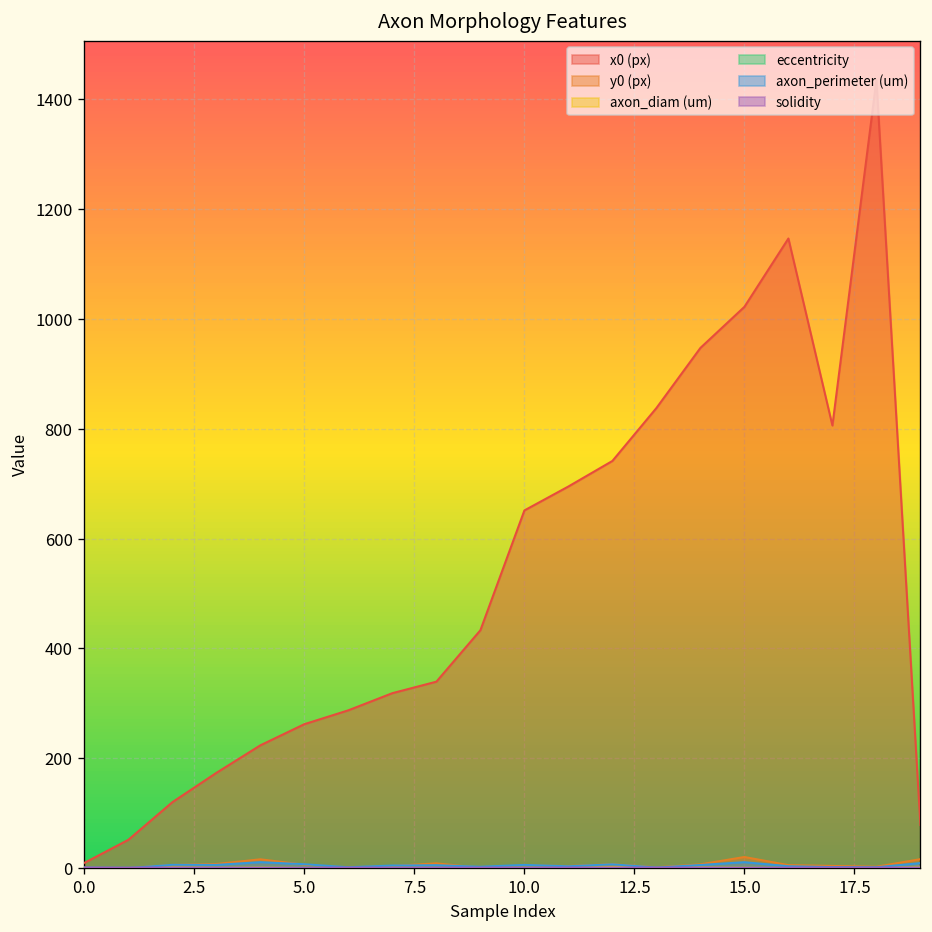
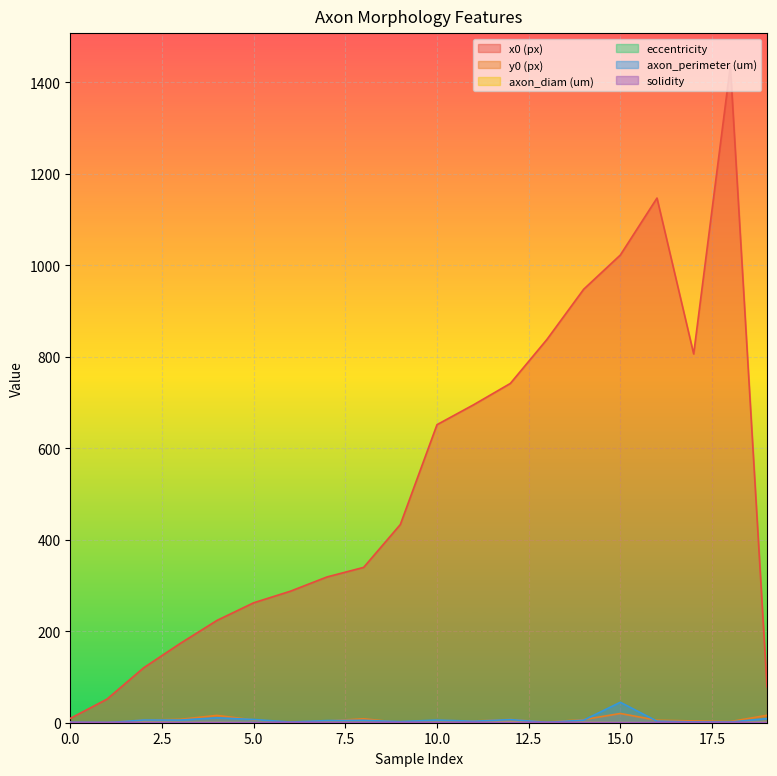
axon_perimeter (um), 15.0: 10 -> 40
